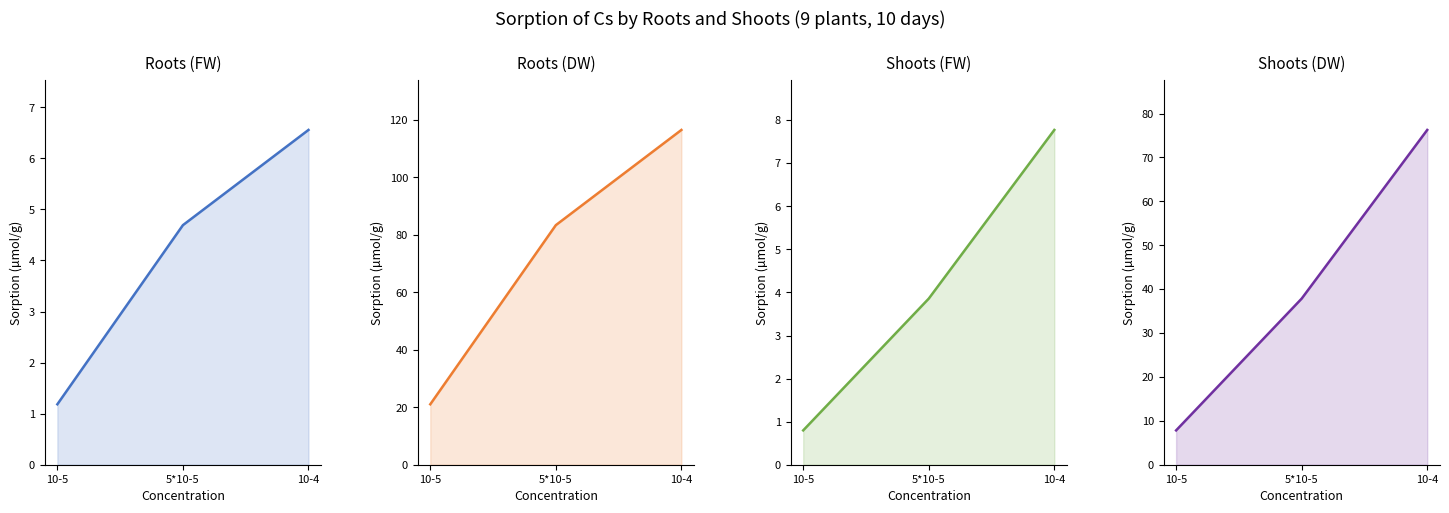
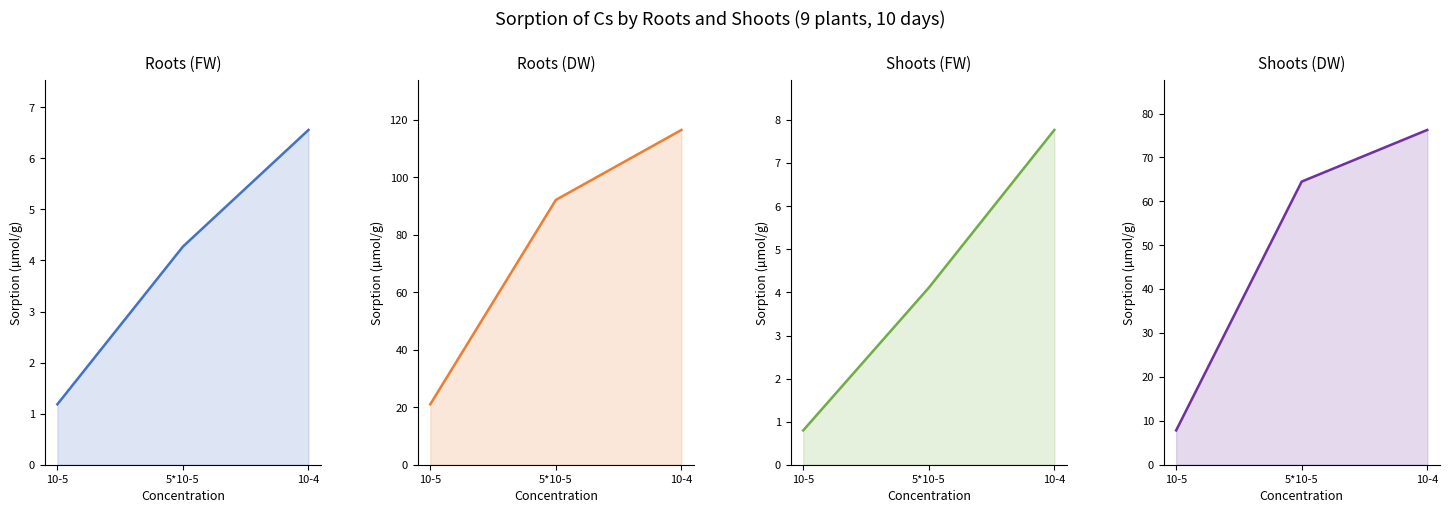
Roots (FW), 5*10-5: 4.7 -> 4.3
Roots (DW), 5*10-5: 83 -> 92
Shoots (FW), 5*10-5: 3.9 -> 4.1
Shoots (DW), 5*10-5: 38 -> 64
